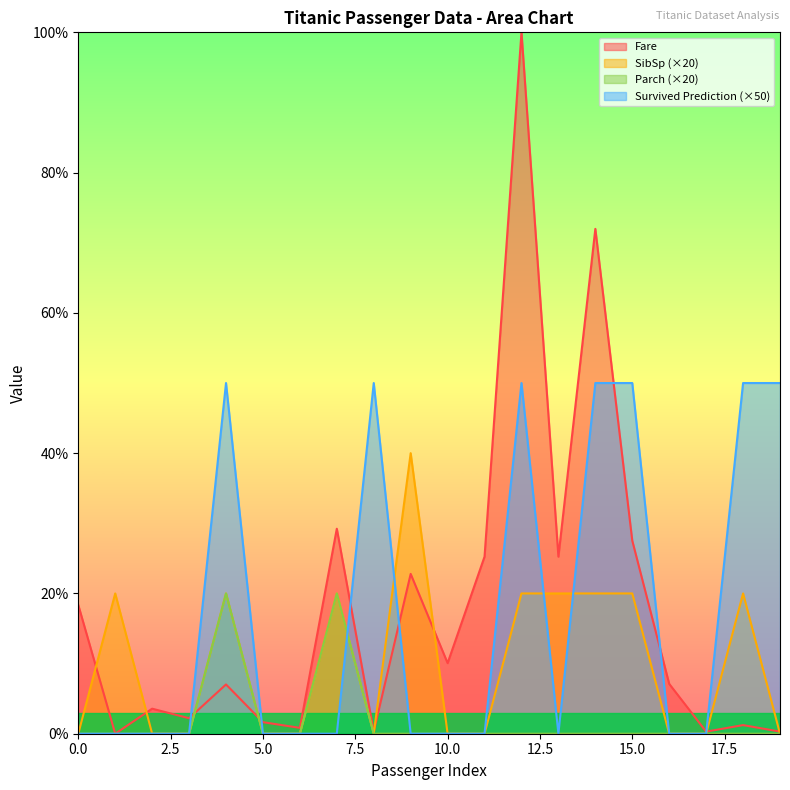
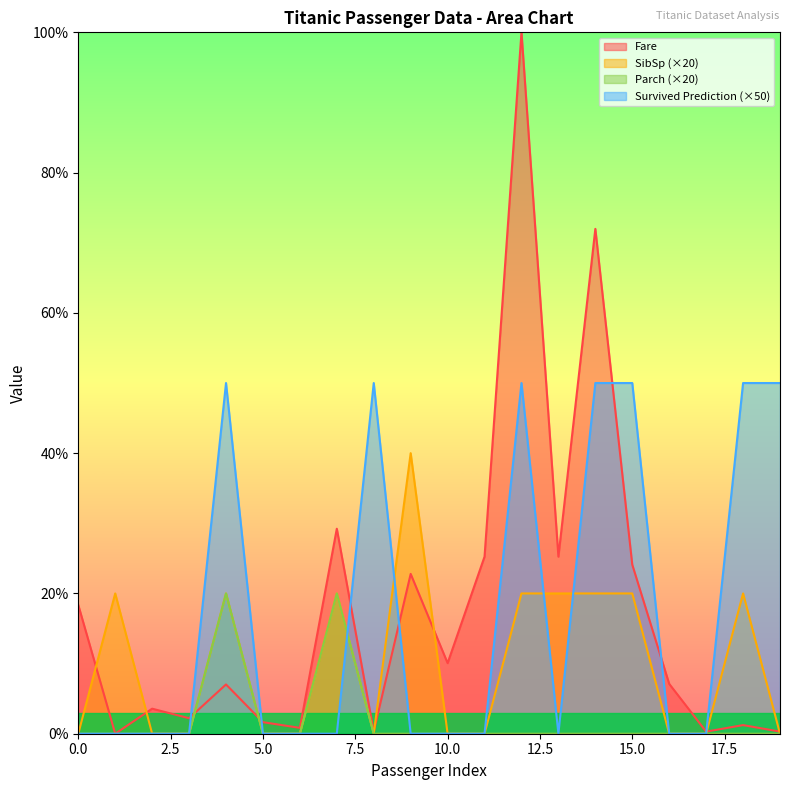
Fare, 15.0: 28% -> 24%
